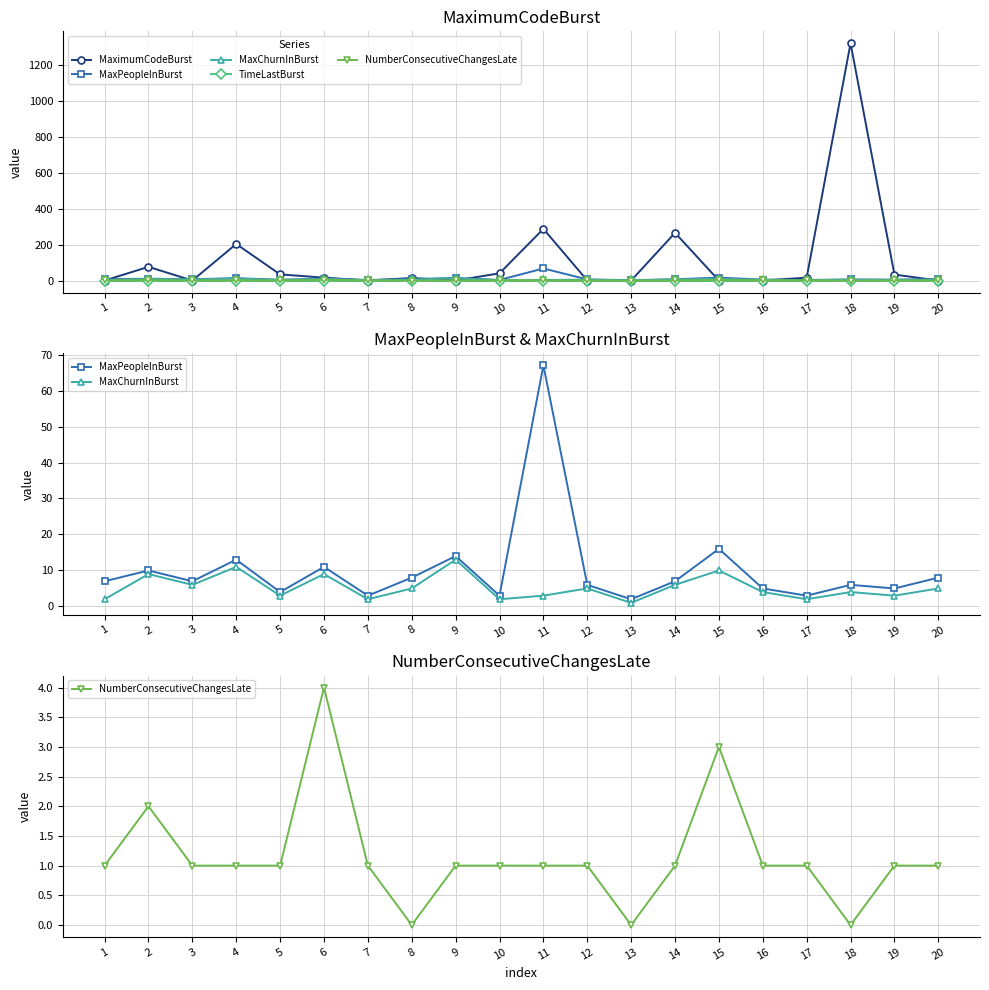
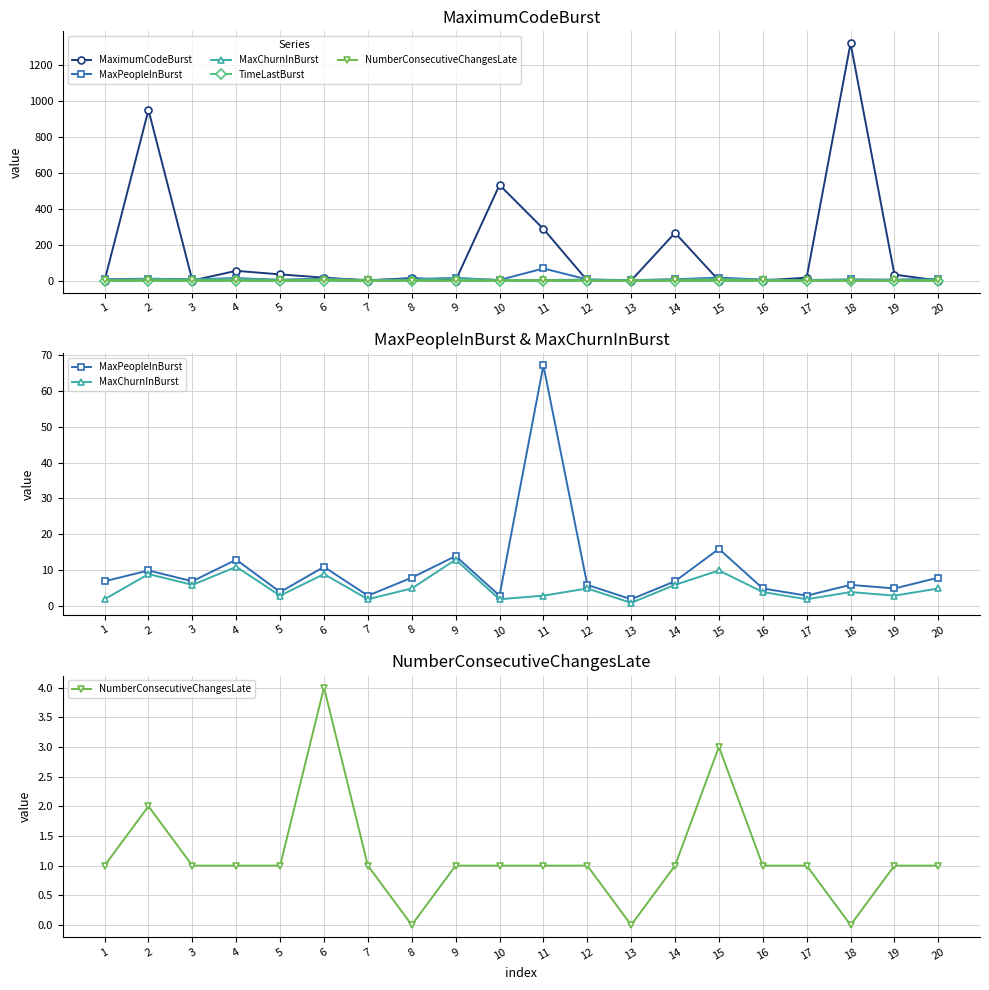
MaximumCodeBurst, MaximumCodeBurst, 2: 80 -> 950
MaximumCodeBurst, MaximumCodeBurst, 4: 200 -> 50
MaximumCodeBurst, MaximumCodeBurst, 10: 40 -> 530
